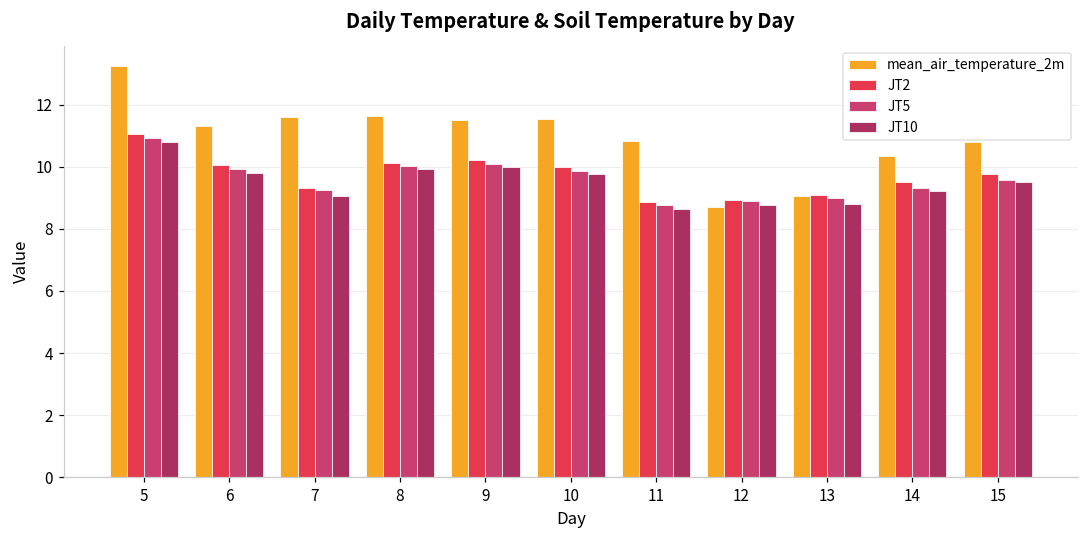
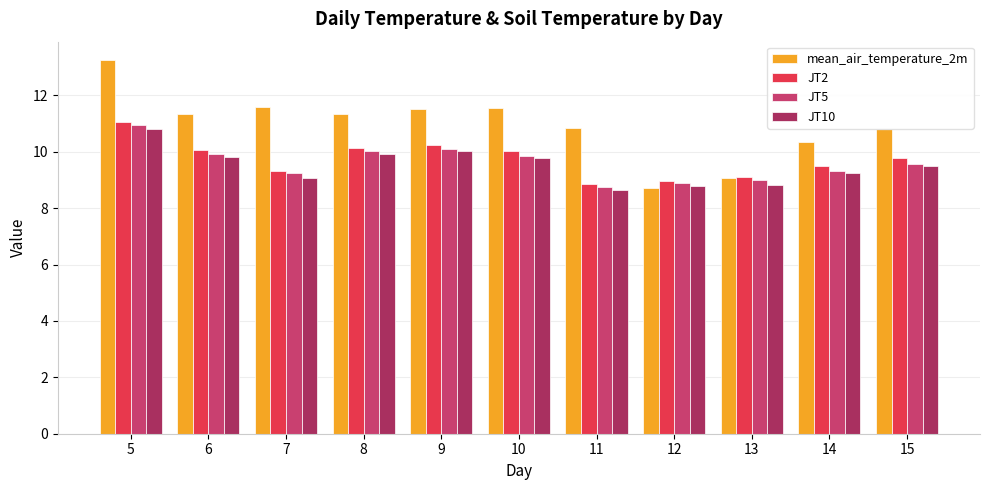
mean_air_temperature_2m, 8: 11.7 -> 11.4
